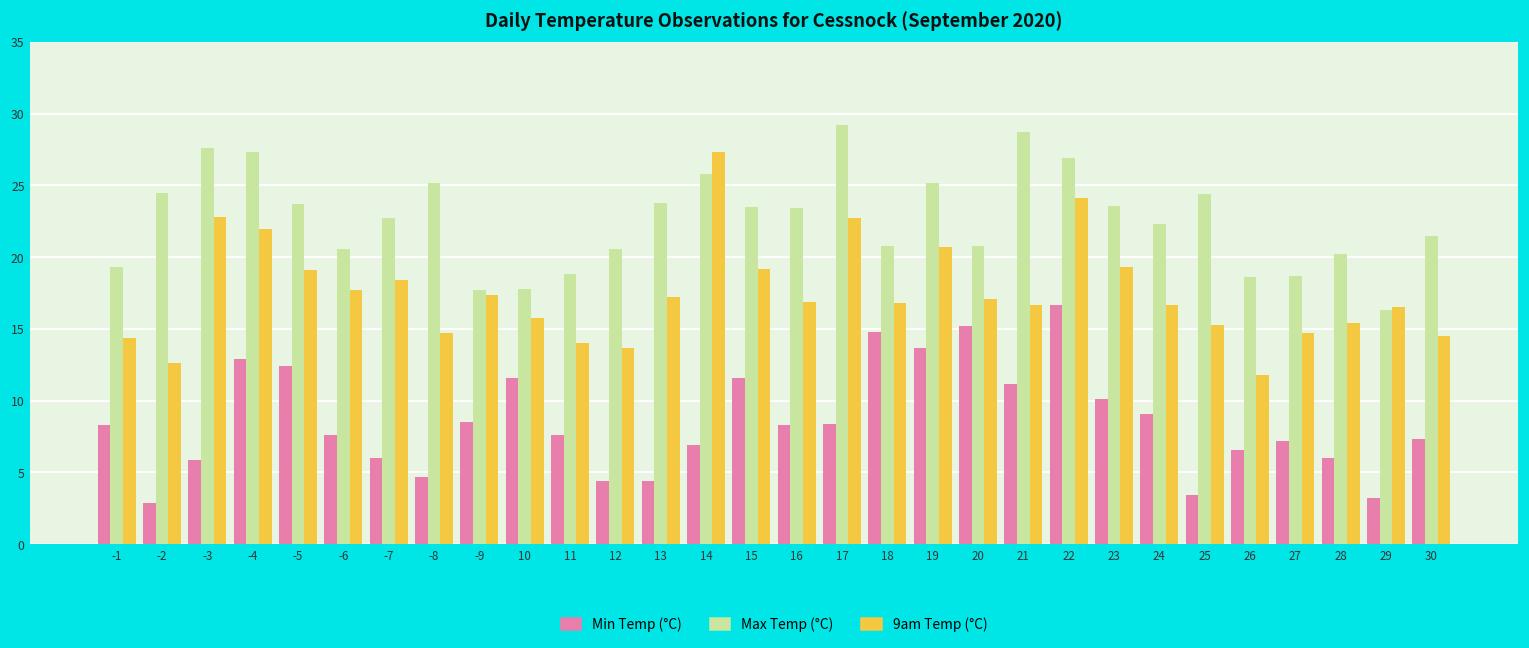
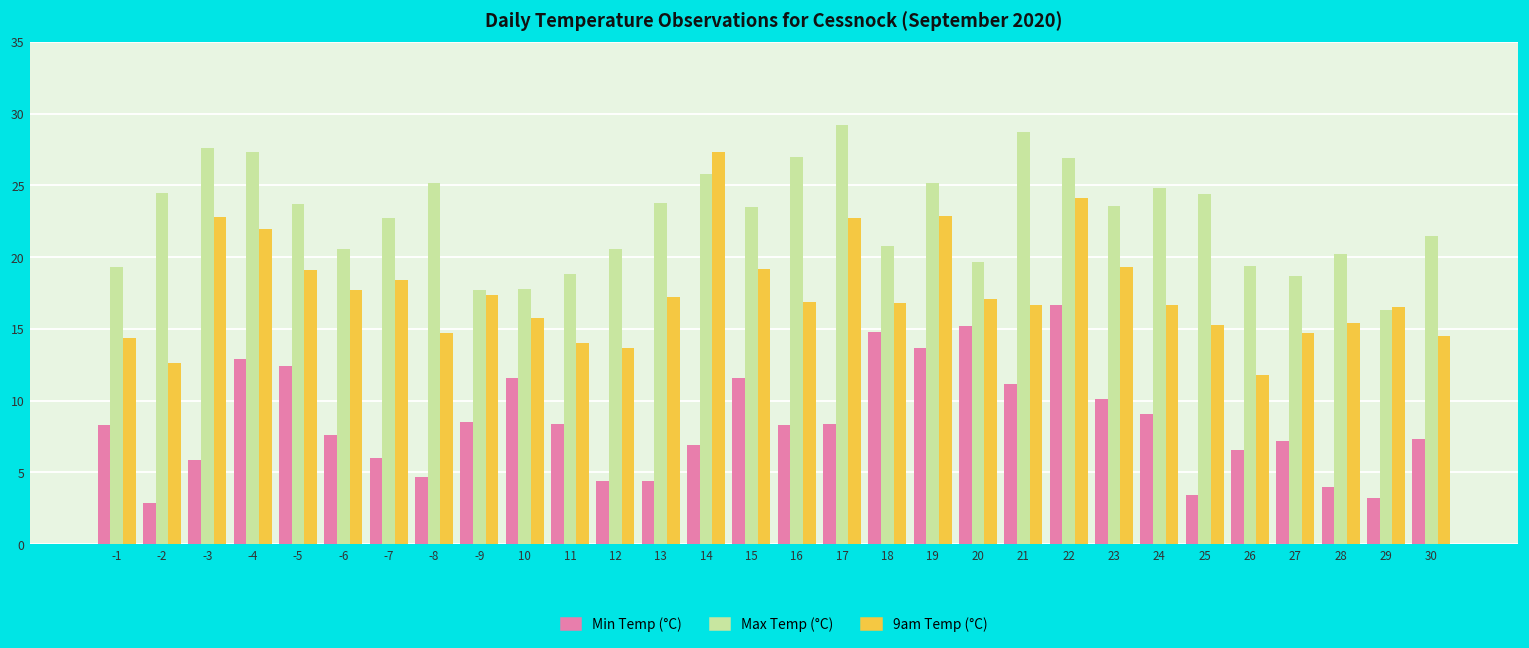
Min Temp (°C), 11: 7.6 -> 8.4
Max Temp (°C), 16: 23.4 -> 27.0
9am Temp (°C), 19: 20.7 -> 22.9
Max Temp (°C), 20: 20.8 -> 19.7
Max Temp (°C), 24: 22.3 -> 24.8
Max Temp (°C), 26: 18.6 -> 19.4
Min Temp (°C), 28: 6 -> 4
